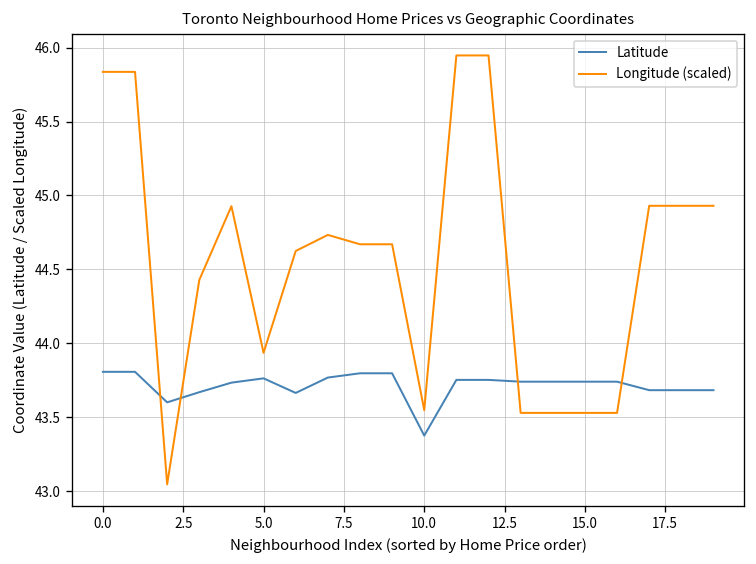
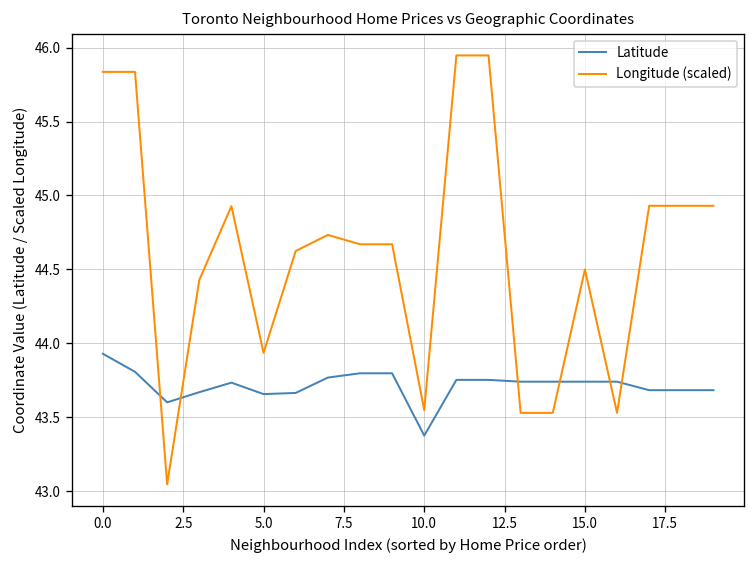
Latitude, 0.0: 43.81 -> 43.93
Latitude, 5.0: 43.76 -> 43.66
Longitude (scaled), 15.0: 43.53 -> 44.50
